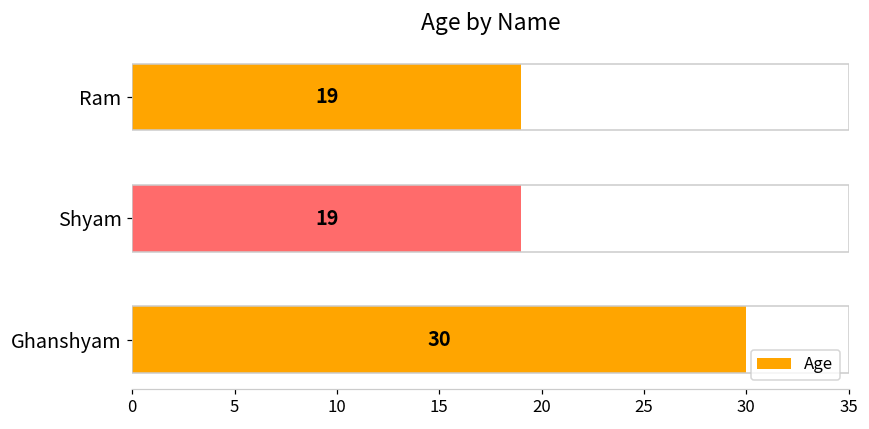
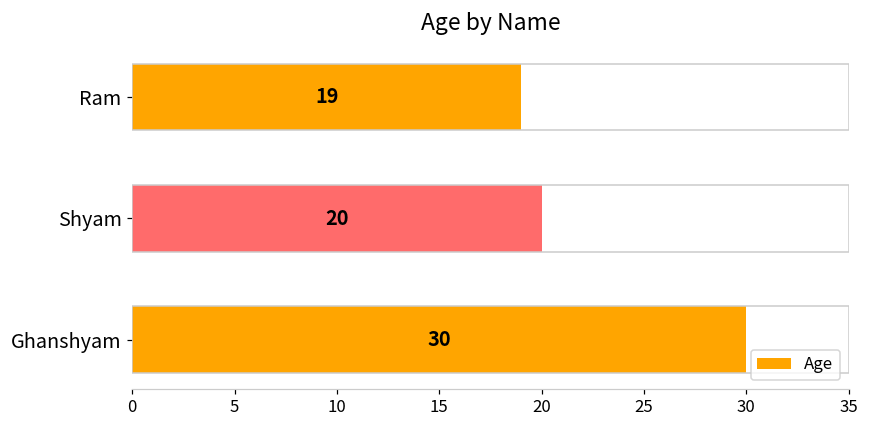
Shyam: 19 -> 20
